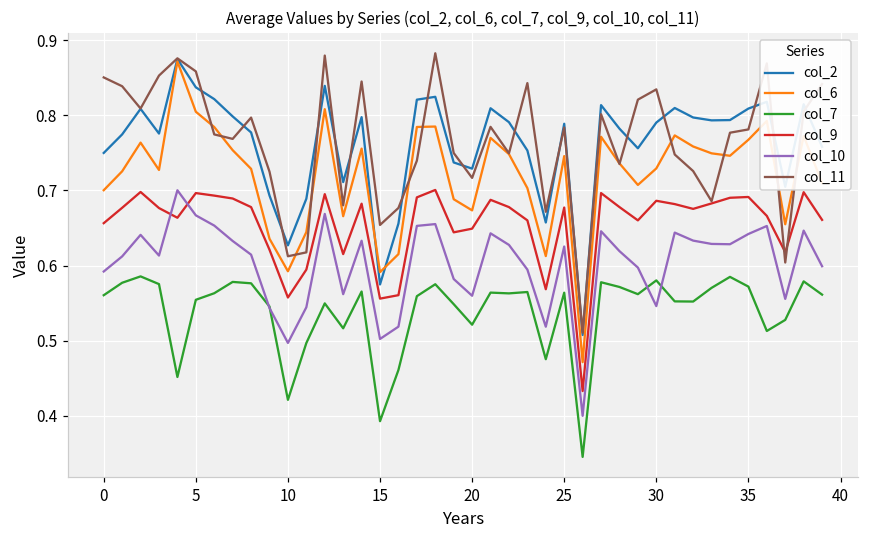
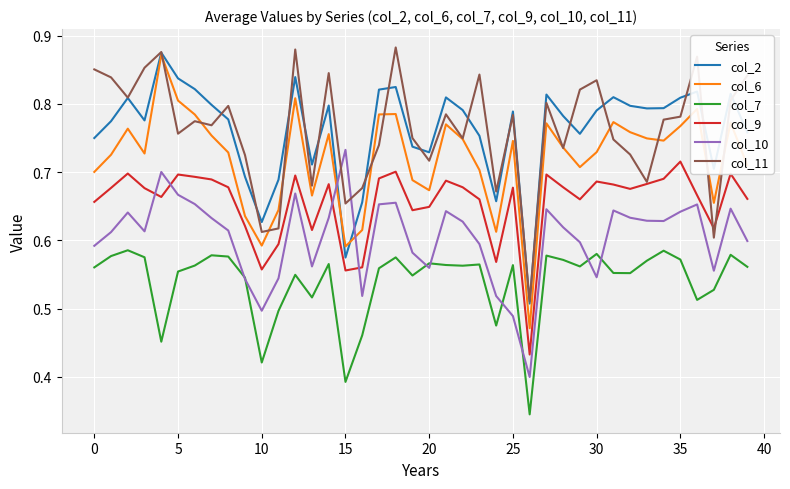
col_11, 5: 0.86 -> 0.76
col_10, 15: 0.50 -> 0.73
col_7, 20: 0.52 -> 0.57
col_10, 25: 0.63 -> 0.49
col_9, 35: 0.69 -> 0.72
